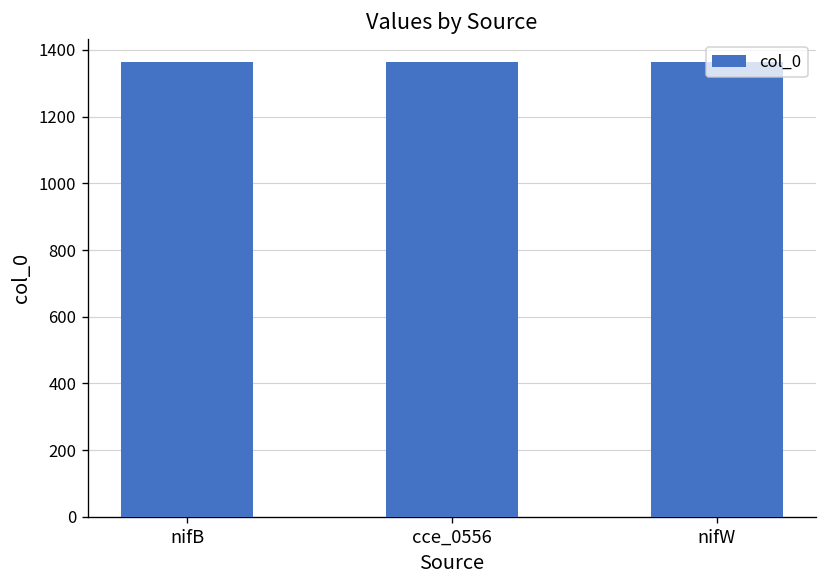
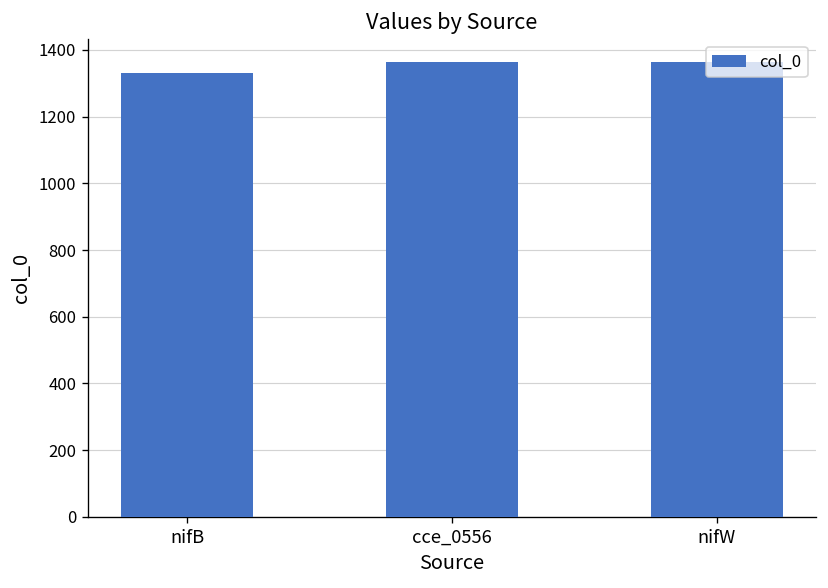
nifB: 1360 -> 1330
